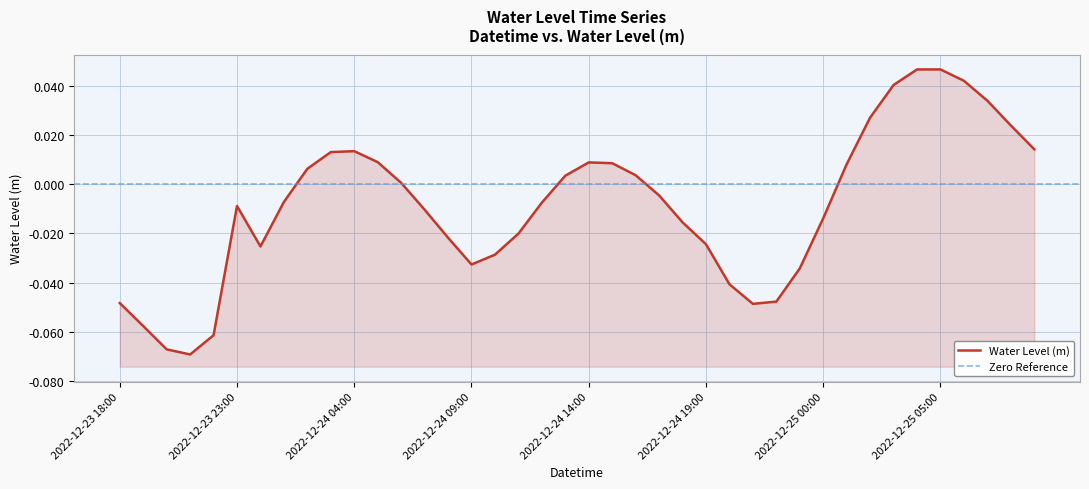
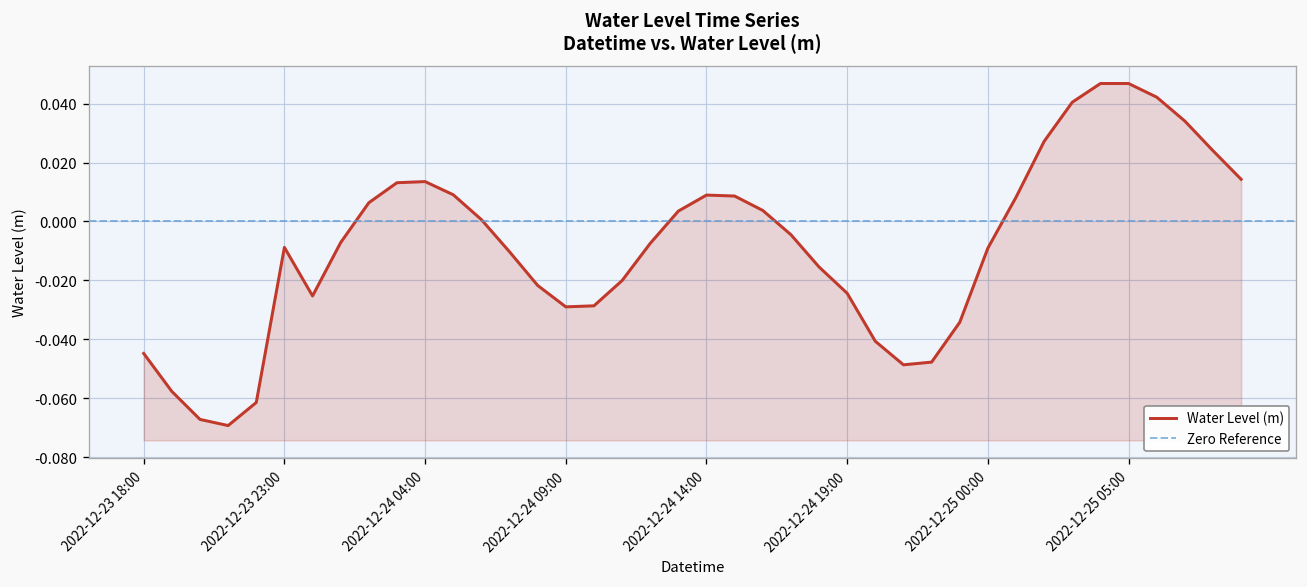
2022-12-23 18:00: -0.048 -> -0.045
2022-12-24 09:00: -0.033 -> -0.029
2022-12-25 00:00: -0.014 -> -0.009
